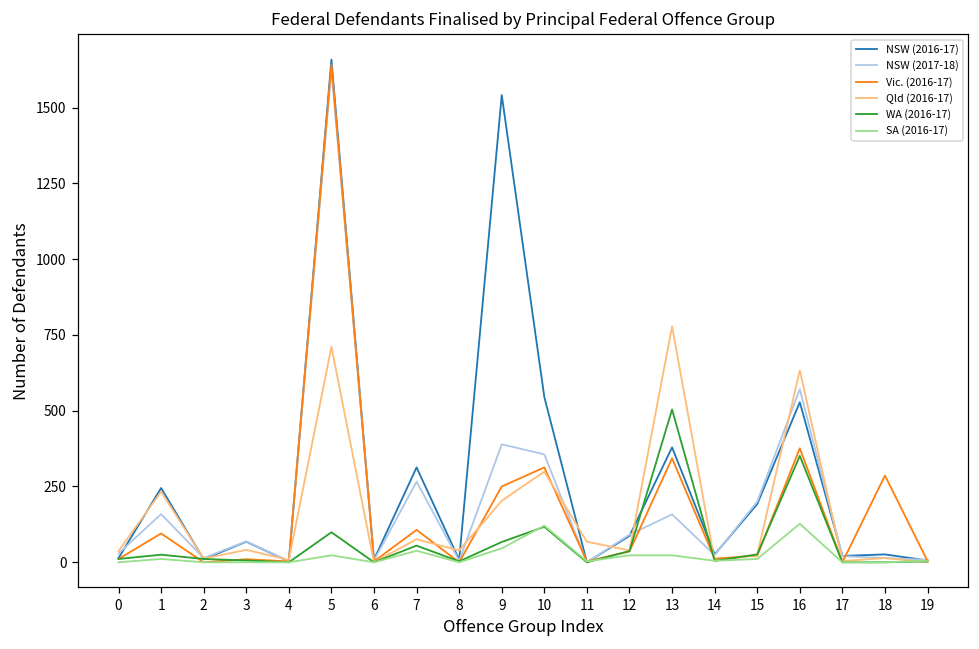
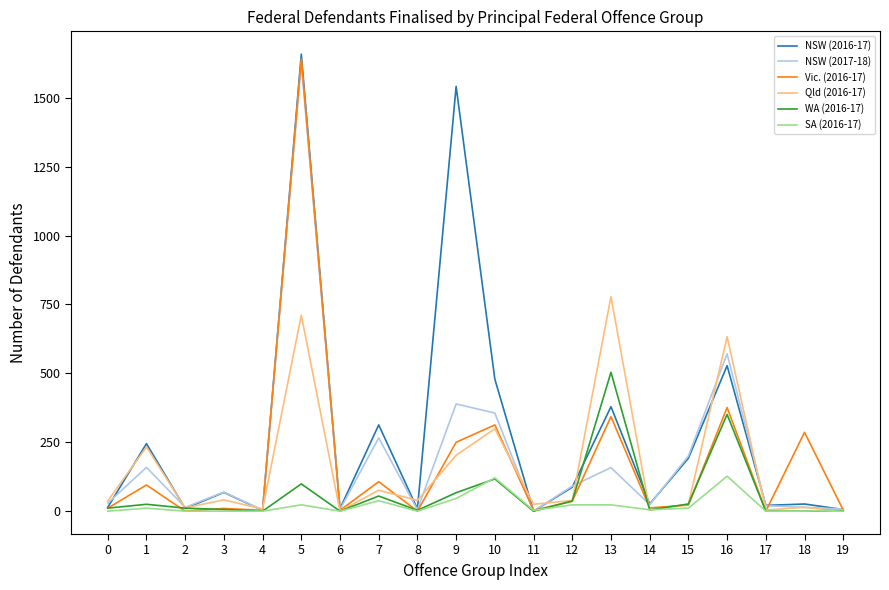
NSW (2016-17), 10: 550 -> 480
Qld (2016-17), 11: 70 -> 30
